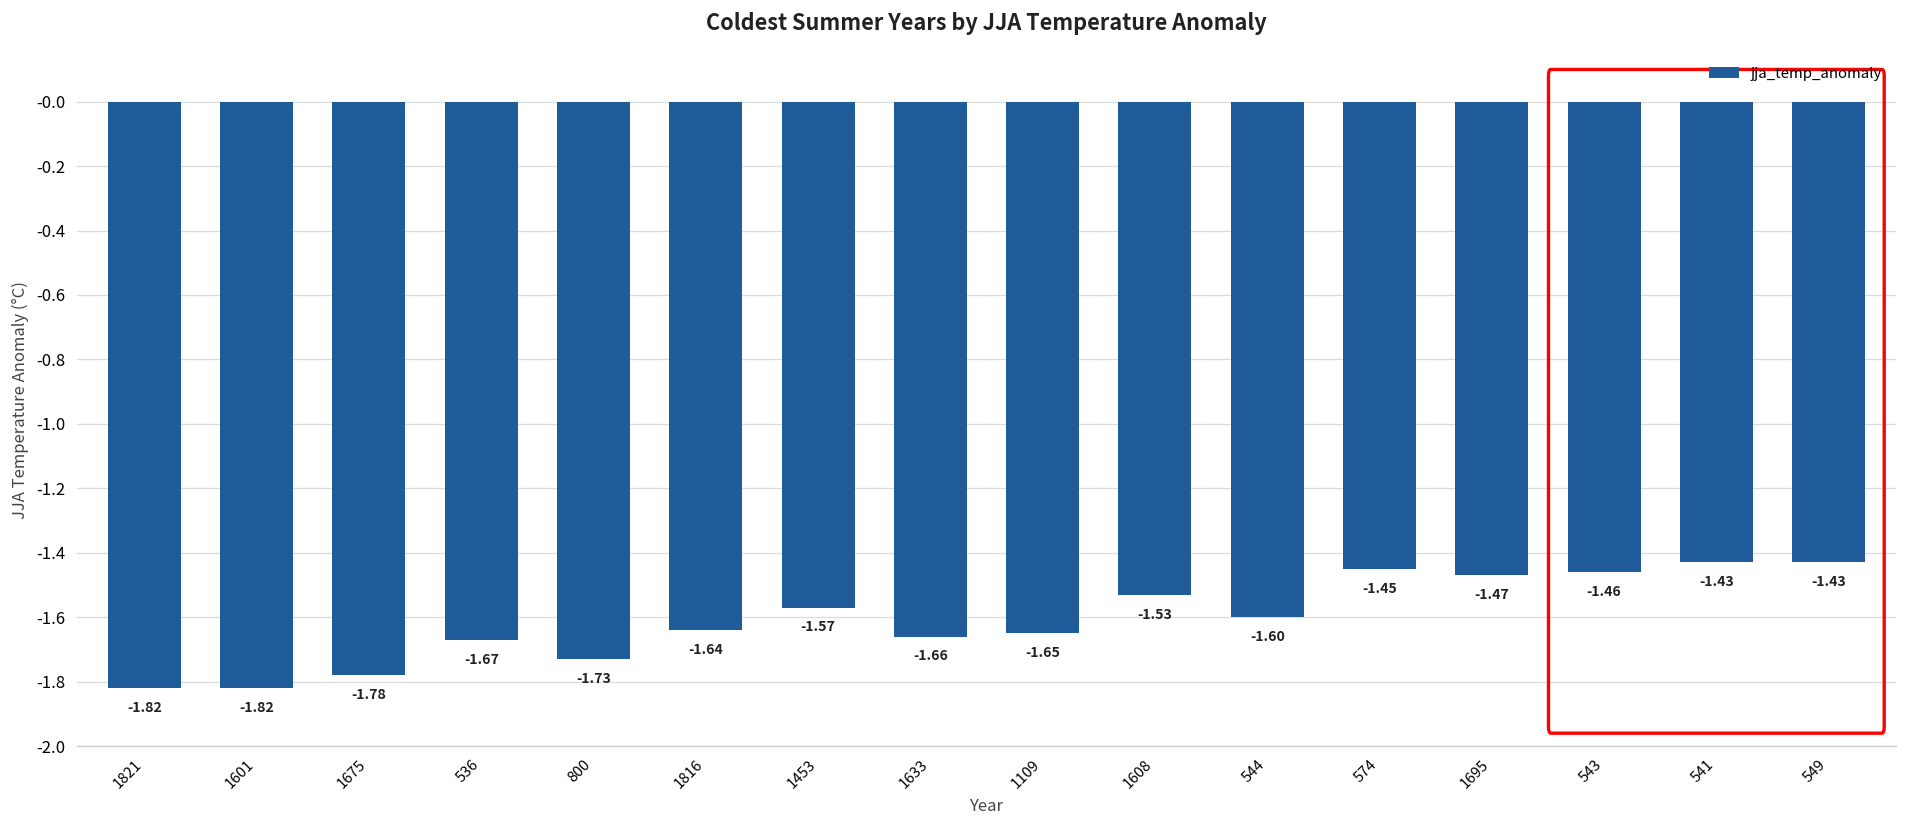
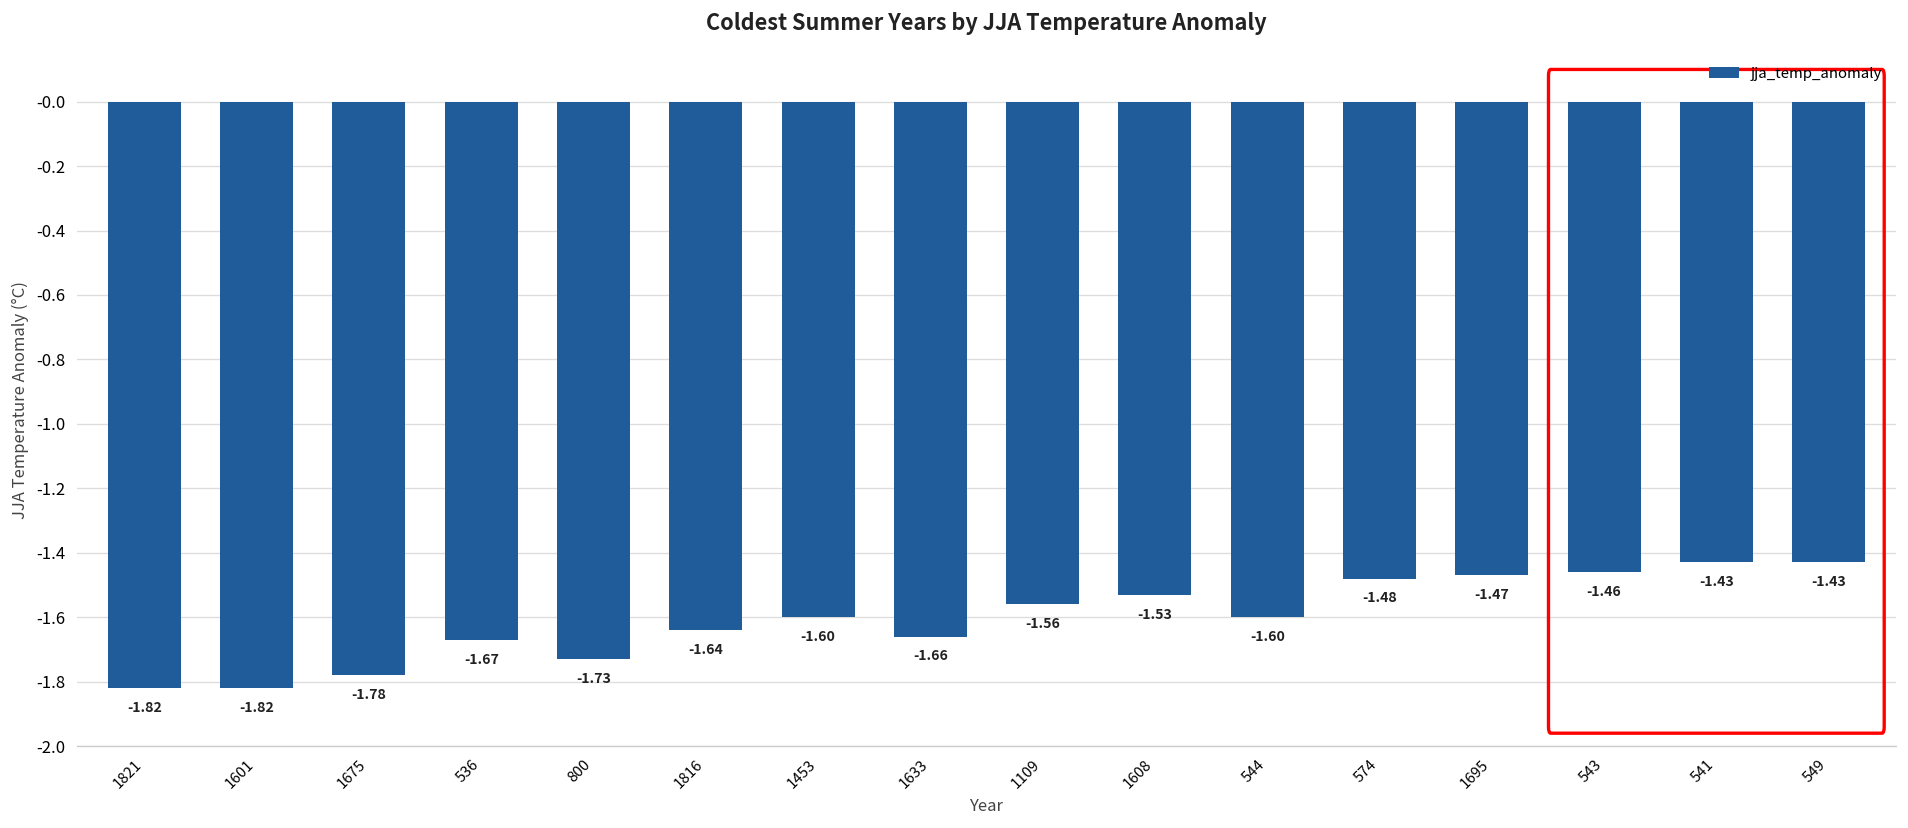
1453: -1.57 -> -1.60
1109: -1.65 -> -1.56
574: -1.45 -> -1.48
